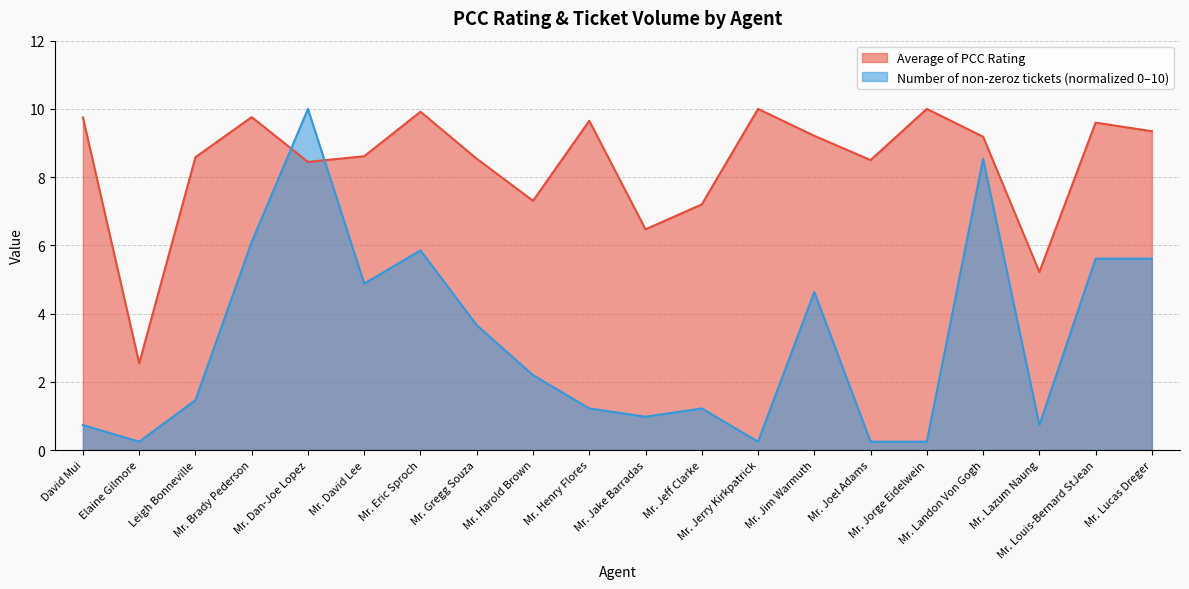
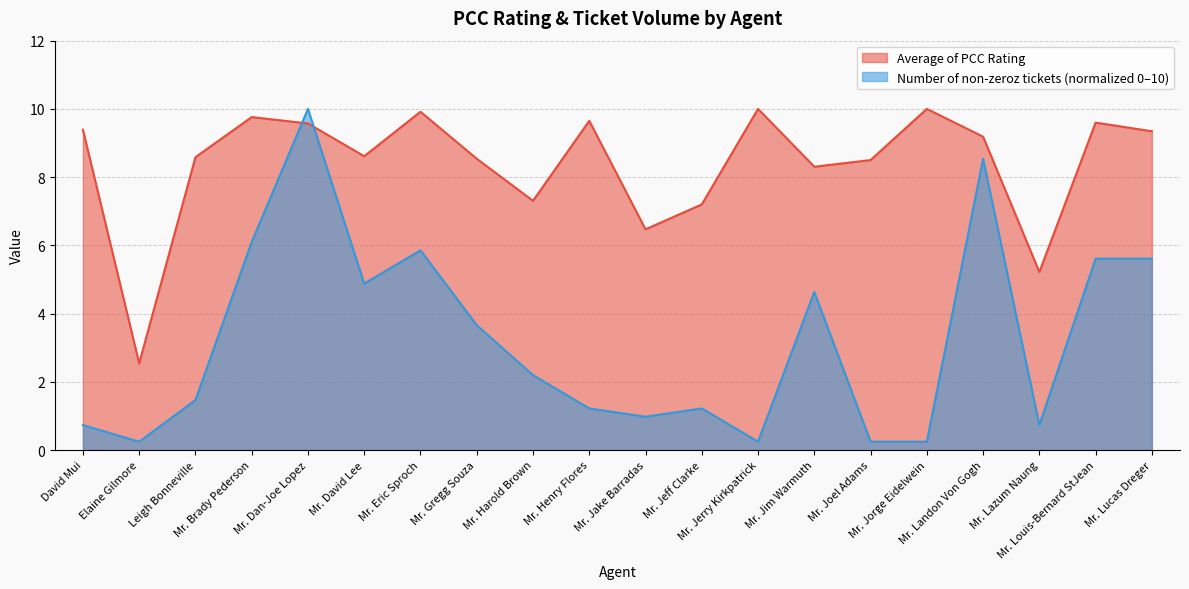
Average of PCC Rating, David Mui: 9.8 -> 9.4
Average of PCC Rating, Mr. Dan-Joe Lopez: 8.4 -> 9.6
Average of PCC Rating, Mr. Jim Warmuth: 9.2 -> 8.3
